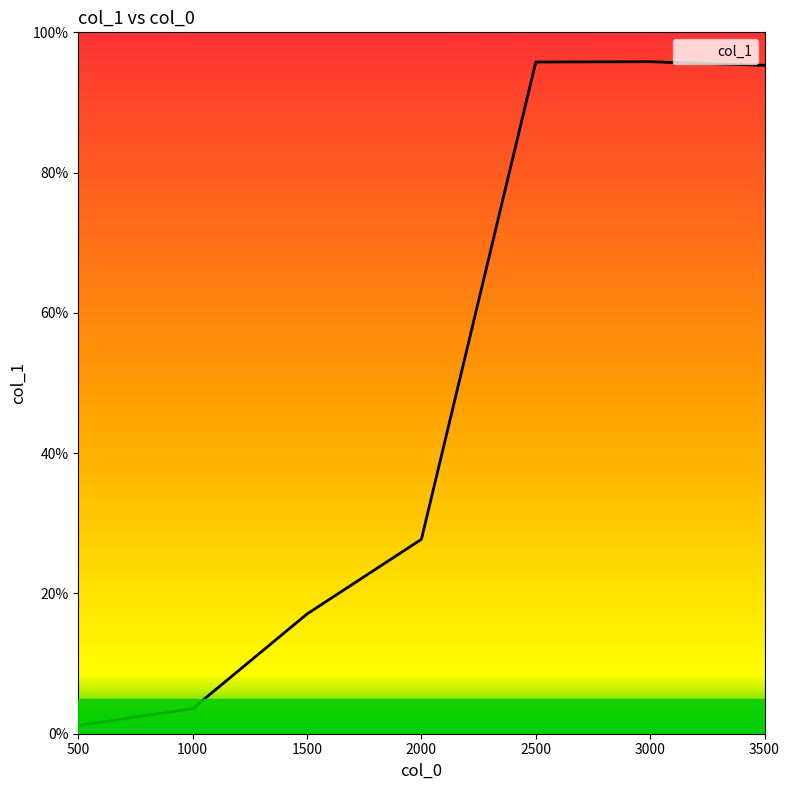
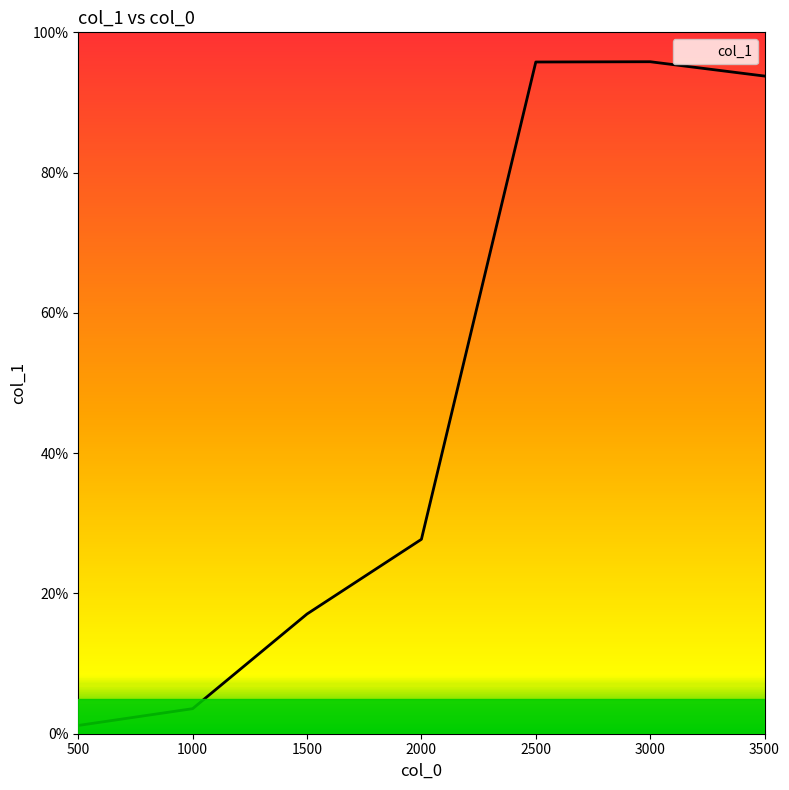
3500: 95% -> 94%
